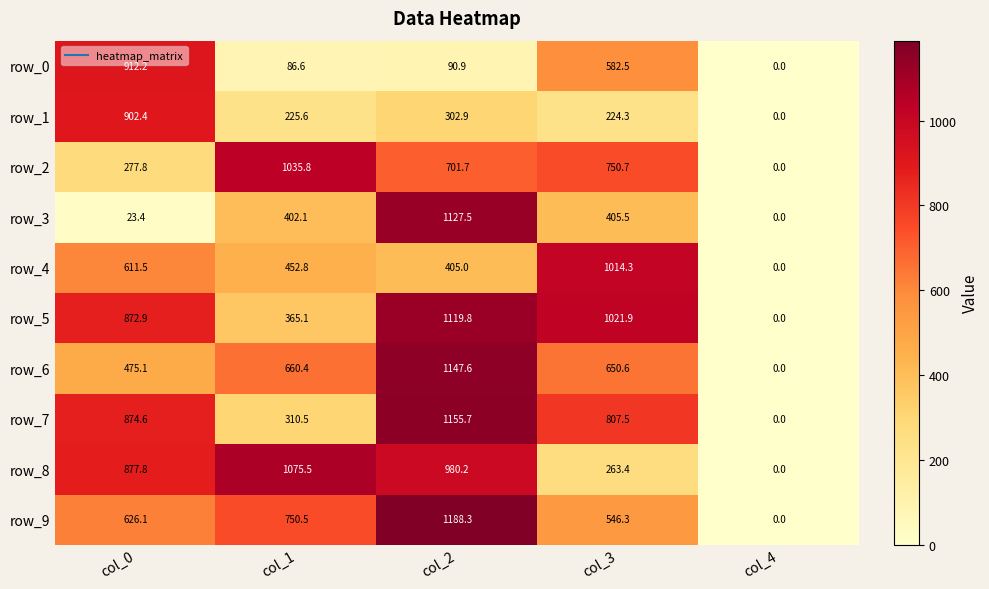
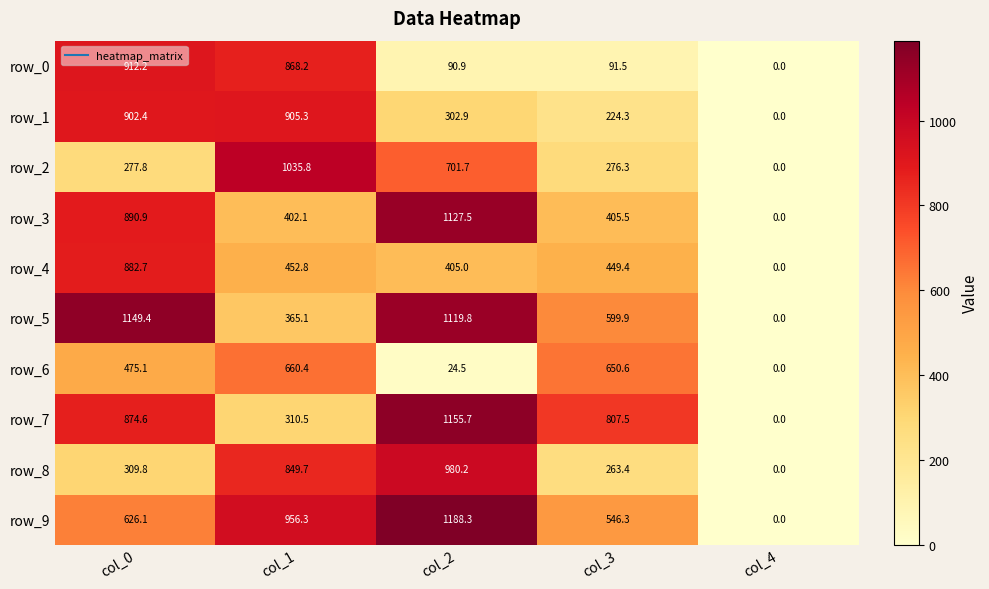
row_0, col_1: 86.6 -> 868.2
row_0, col_3: 582.5 -> 91.5
row_1, col_1: 225.6 -> 905.3
row_2, col_3: 750.7 -> 276.3
row_3, col_0: 23.4 -> 890.9
row_4, col_0: 611.5 -> 882.7
row_4, col_3: 1014.3 -> 449.4
row_5, col_0: 872.9 -> 1149.4
row_5, col_3: 1021.9 -> 599.9
row_6, col_2: 1147.6 -> 24.5
row_8, col_0: 877.8 -> 309.8
row_8, col_1: 1075.5 -> 849.7
row_9, col_1: 750.5 -> 956.3
